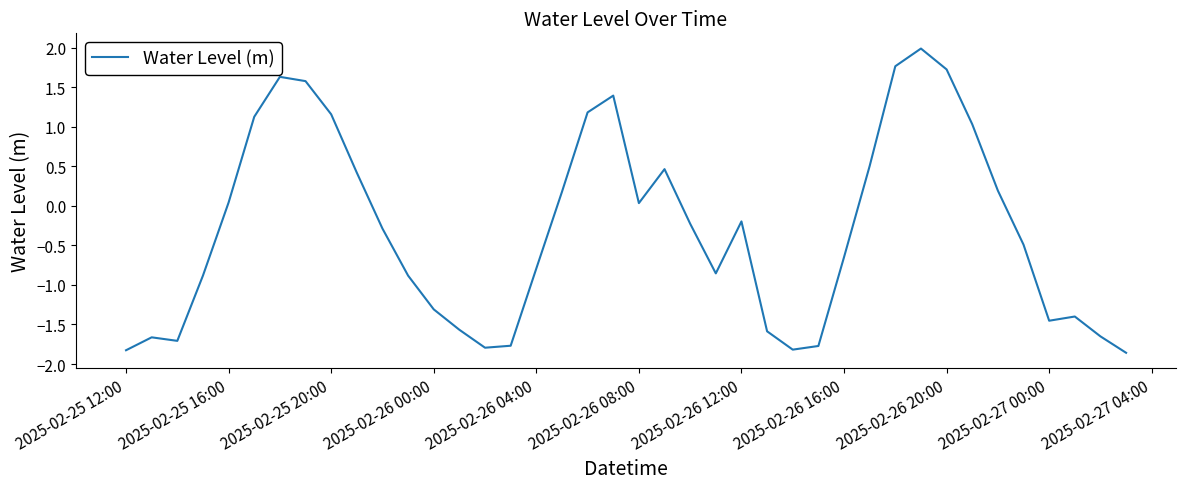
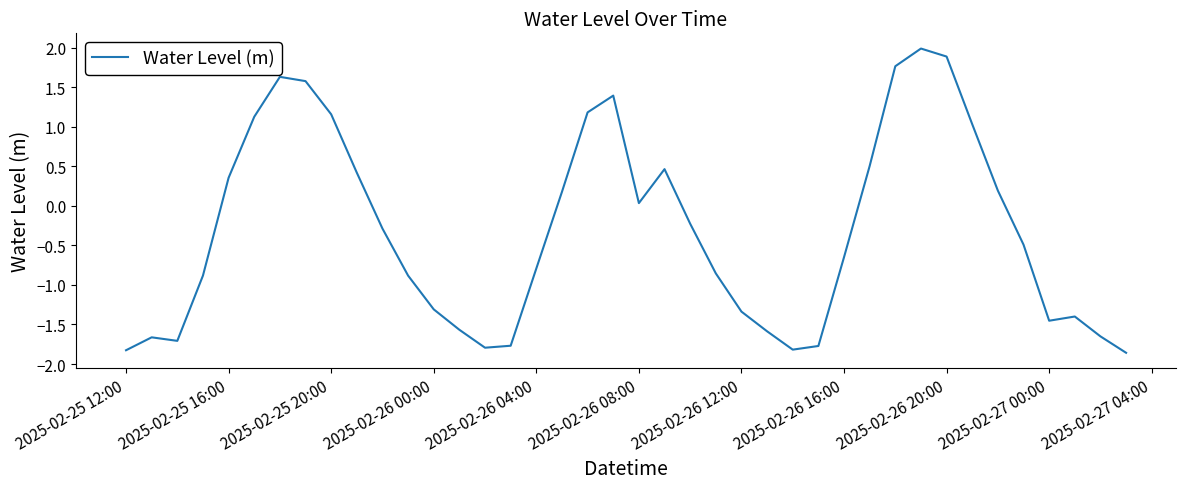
2025-02-25 16:00: 0.0 -> 0.4
2025-02-26 12:00: -0.2 -> -1.3
2025-02-26 20:00: 1.7 -> 1.9
